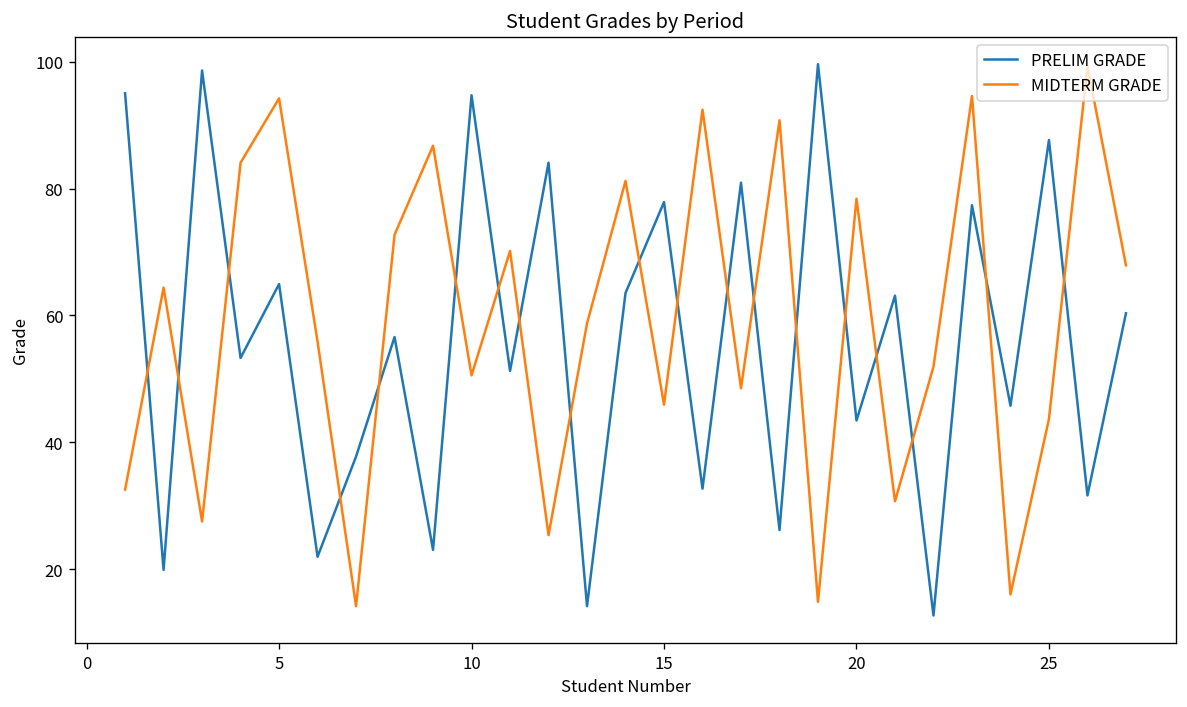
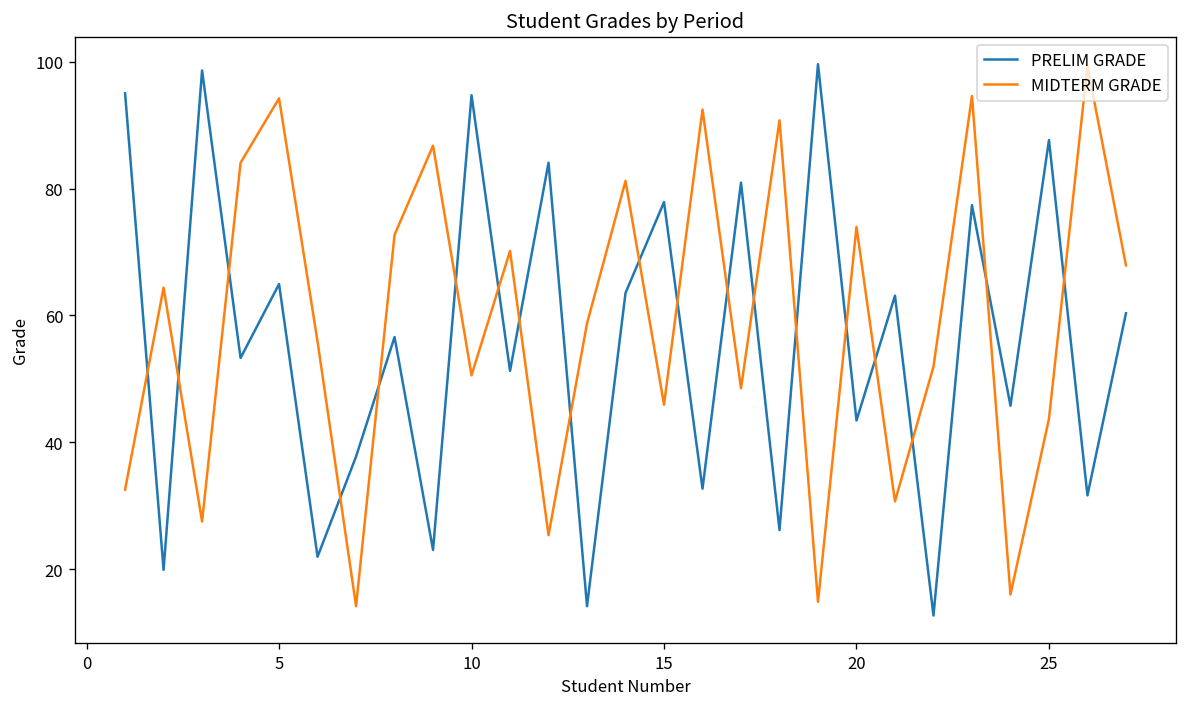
MIDTERM GRADE, 20: 78 -> 74
